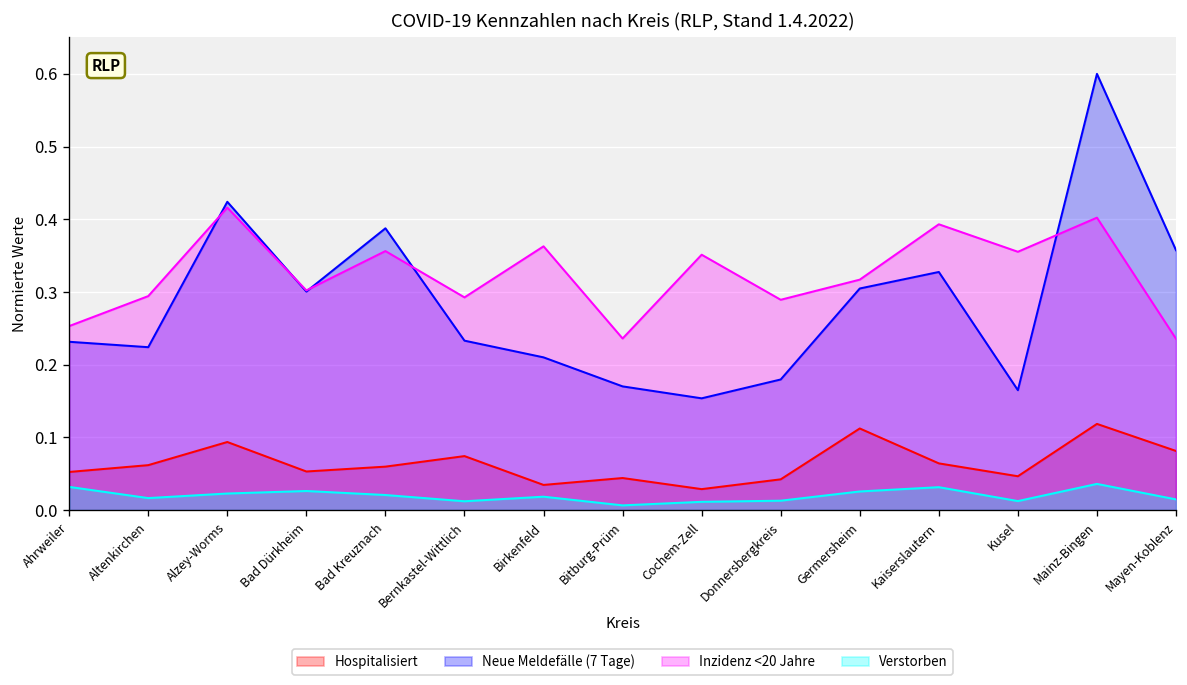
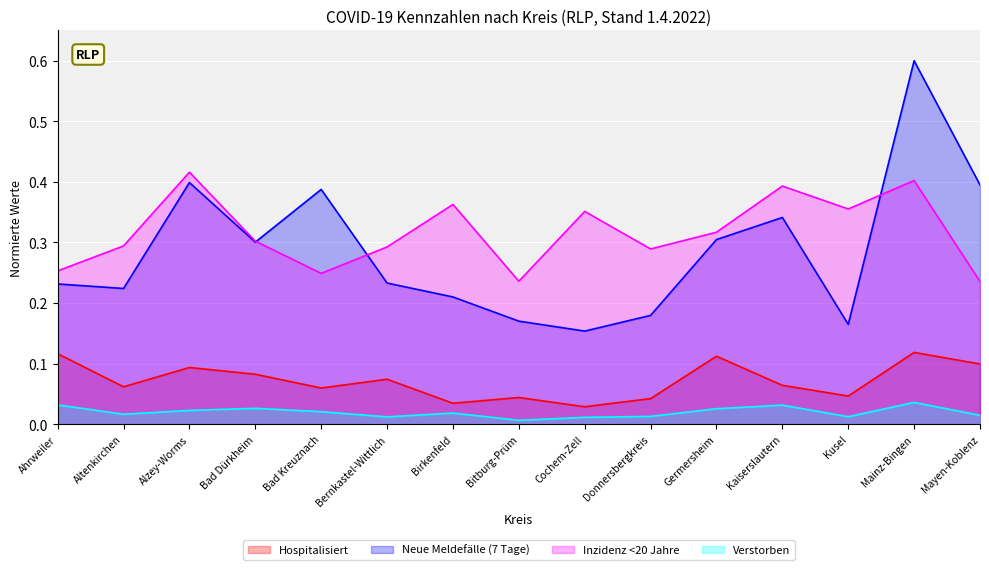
Hospitalisiert, Ahrweiler: 0.05 -> 0.12
Neue Meldefälle (7 Tage), Alzey-Worms: 0.42 -> 0.40
Hospitalisiert, Bad Dürkheim: 0.05 -> 0.08
Inzidenz <20 Jahre, Bad Kreuznach: 0.36 -> 0.25
Neue Meldefälle (7 Tage), Kaiserslautern: 0.33 -> 0.34
Hospitalisiert, Mayen-Koblenz: 0.08 -> 0.10
Neue Meldefälle (7 Tage), Mayen-Koblenz: 0.36 -> 0.40
